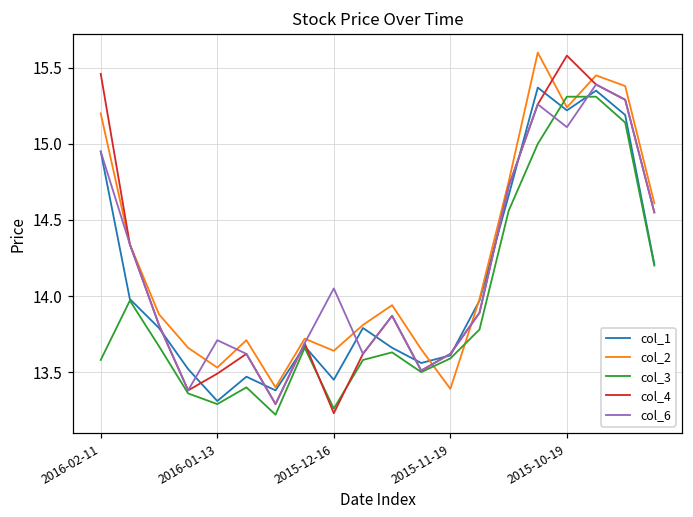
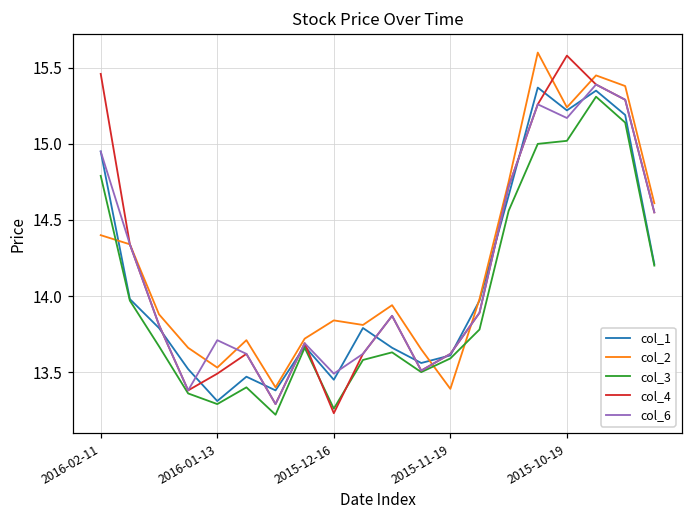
col_2, 2016-02-11: 15.2 -> 14.4
col_3, 2016-02-11: 13.58 -> 14.79
col_2, 2015-12-16: 13.64 -> 13.84
col_6, 2015-12-16: 14.05 -> 13.49
col_3, 2015-10-19: 15.31 -> 15.02
col_6, 2015-10-19: 15.11 -> 15.17
